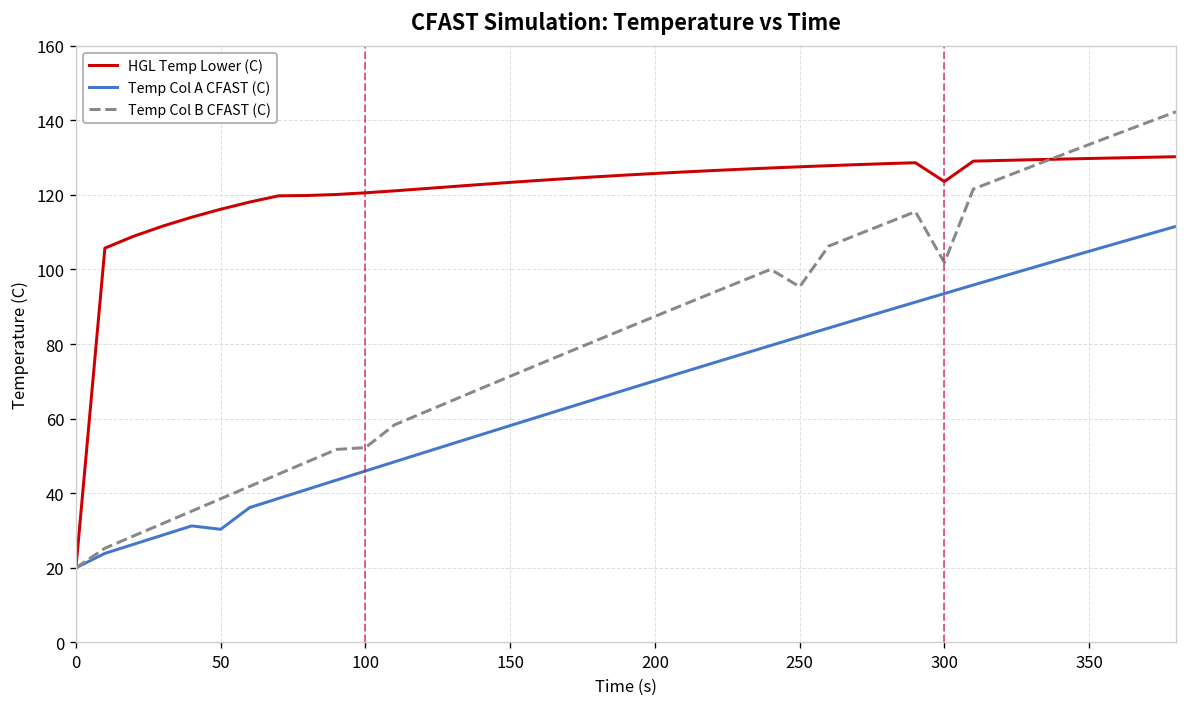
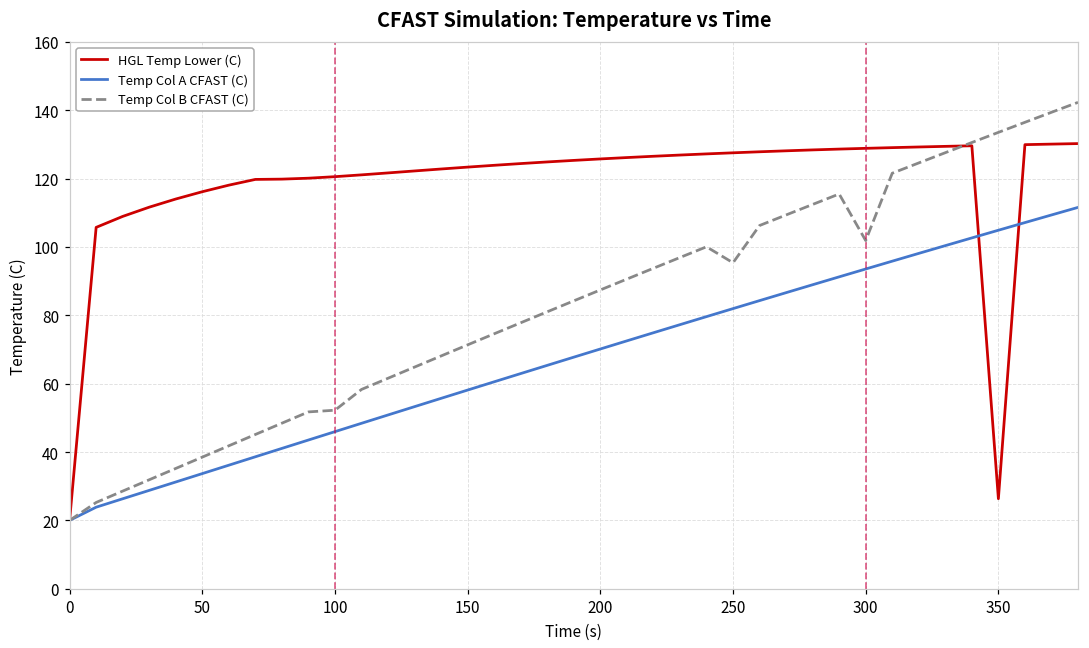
Temp Col A CFAST (C), 50: 30 -> 34
HGL Temp Lower (C), 300: 124 -> 129
HGL Temp Lower (C), 350: 130 -> 26
